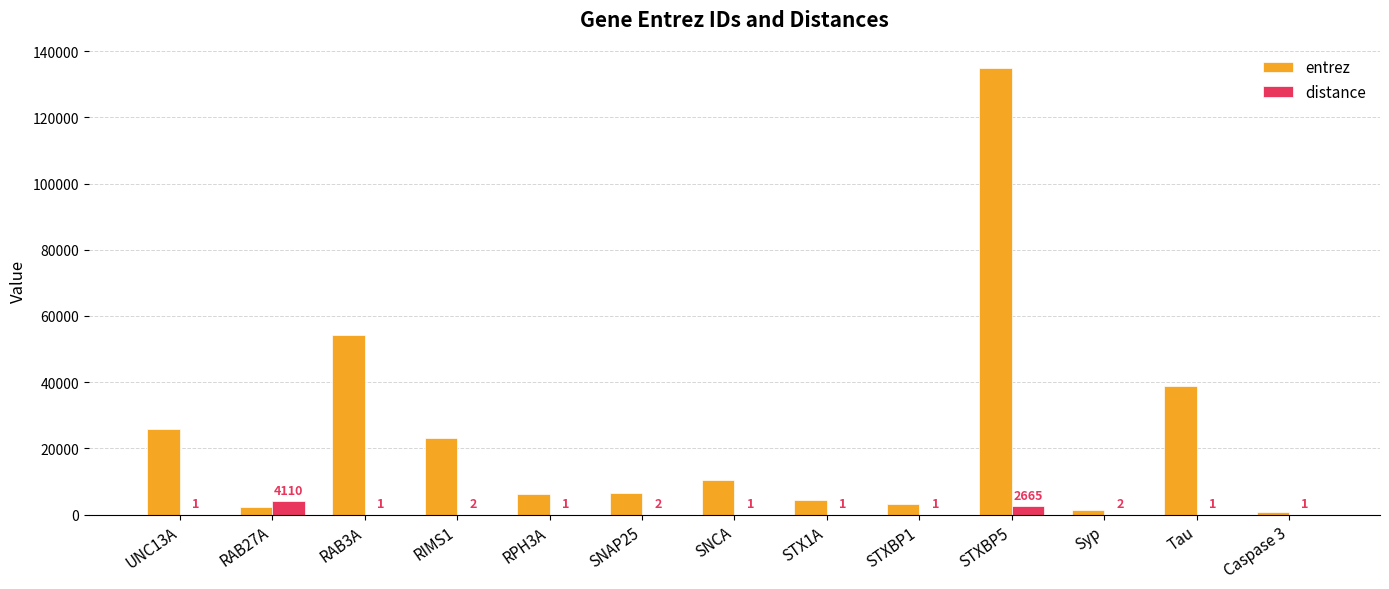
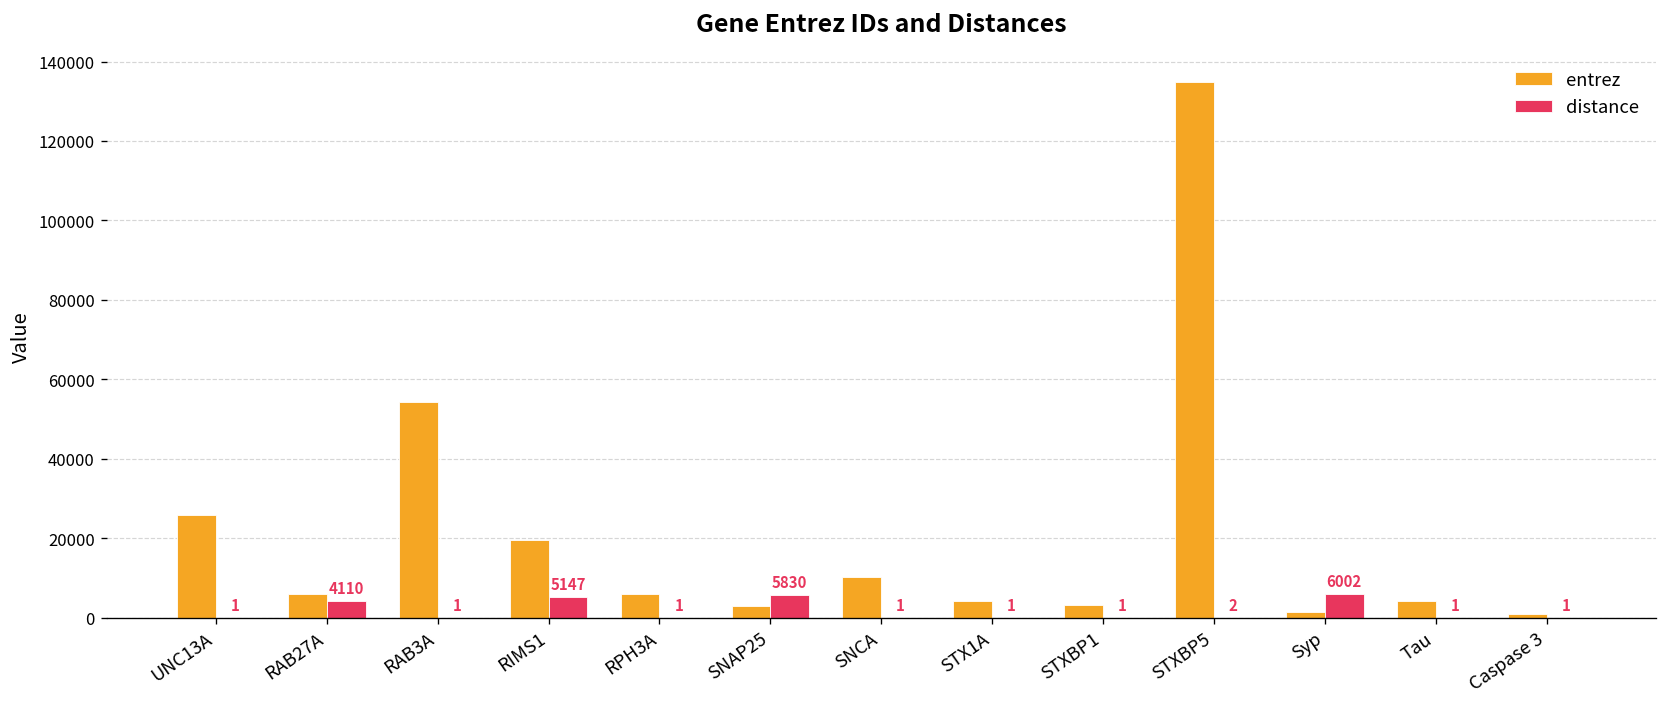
entrez, RAB27A: 2000 -> 6000
entrez, RIMS1: 23000 -> 19000
distance, RIMS1: 2 -> 5147
entrez, SNAP25: 7000 -> 3000
distance, SNAP25: 2 -> 5830
distance, STXBP5: 2665 -> 2
distance, Syp: 2 -> 6002
entrez, Tau: 39000 -> 4000
